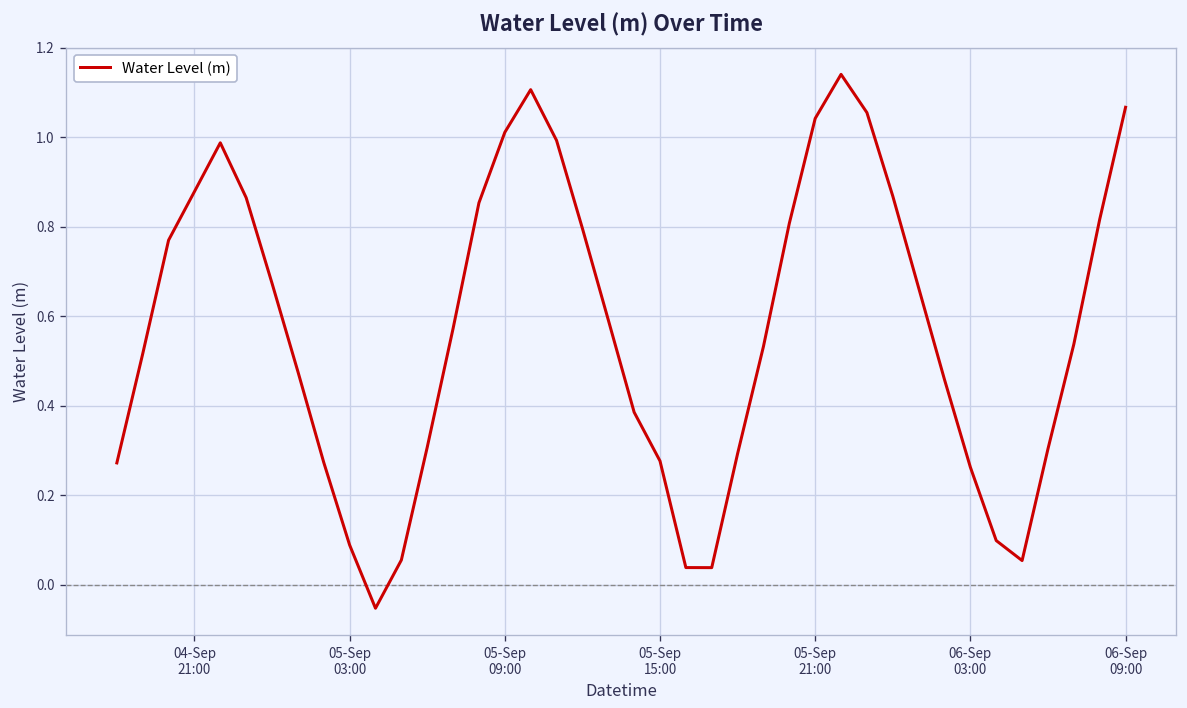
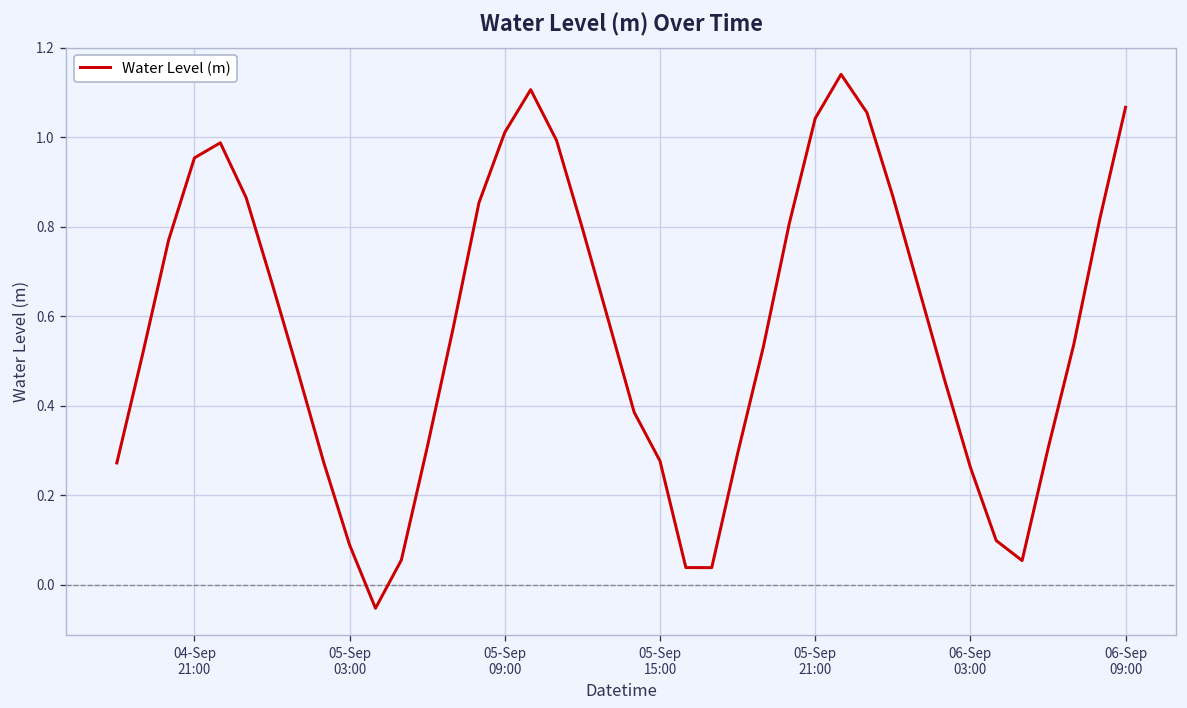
04-Sep 21:00: 0.88 -> 0.95
